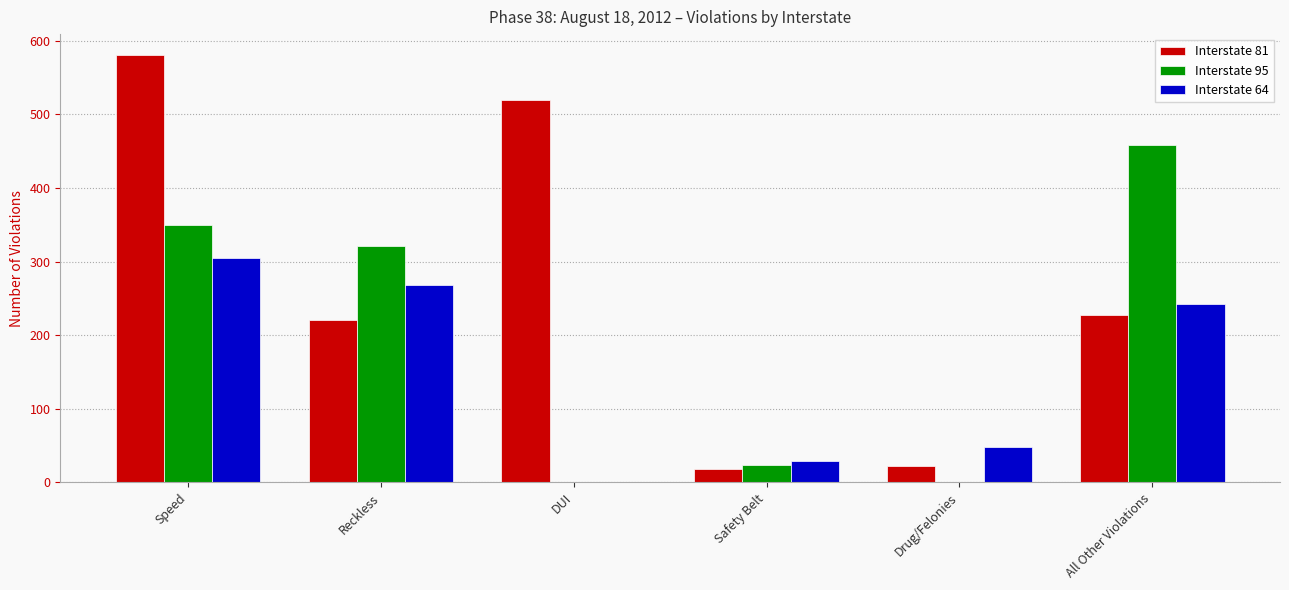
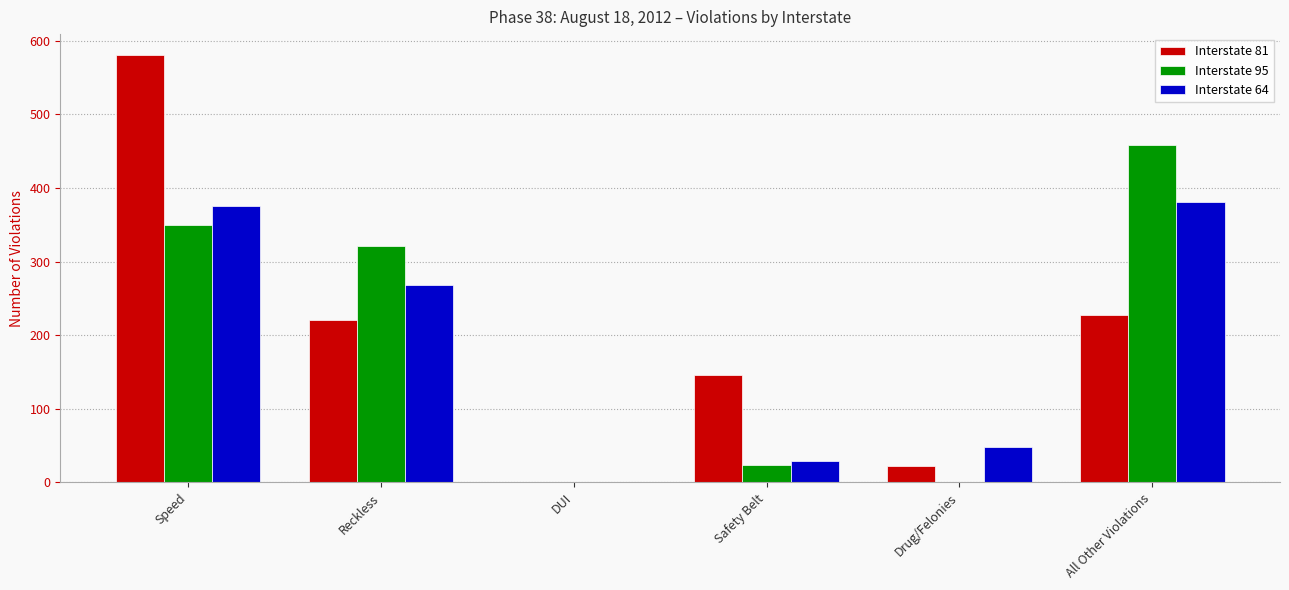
Interstate 64, Speed: 310 -> 380
Interstate 81, DUI: 520 -> 0
Interstate 81, Safety Belt: 20 -> 150
Interstate 64, All Other Violations: 240 -> 380
